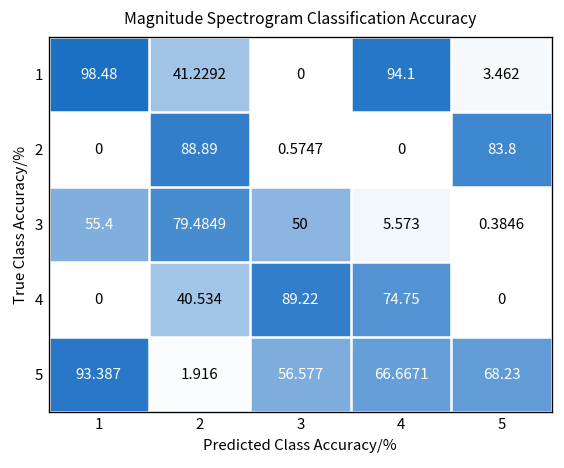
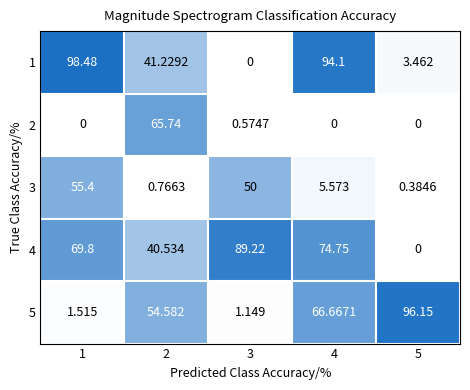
2, 2: 88.89 -> 65.74
2, 5: 83.8 -> 0
3, 2: 79.4849 -> 0.7663
4, 1: 0 -> 69.8
5, 1: 93.387 -> 1.515
5, 2: 1.916 -> 54.582
5, 3: 56.577 -> 1.149
5, 5: 68.23 -> 96.15
